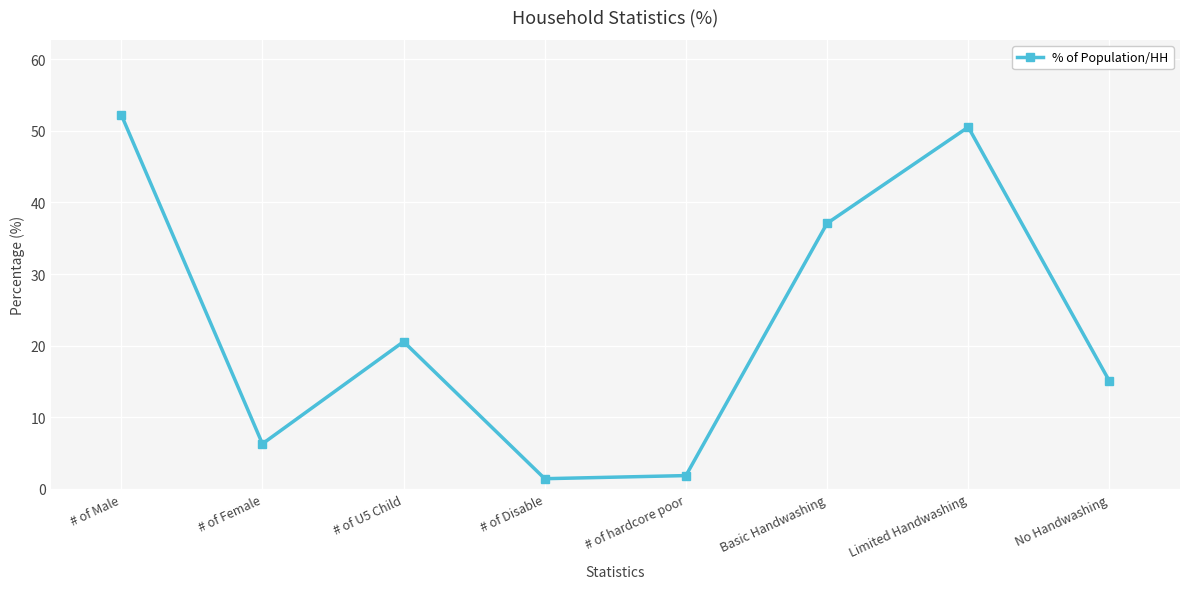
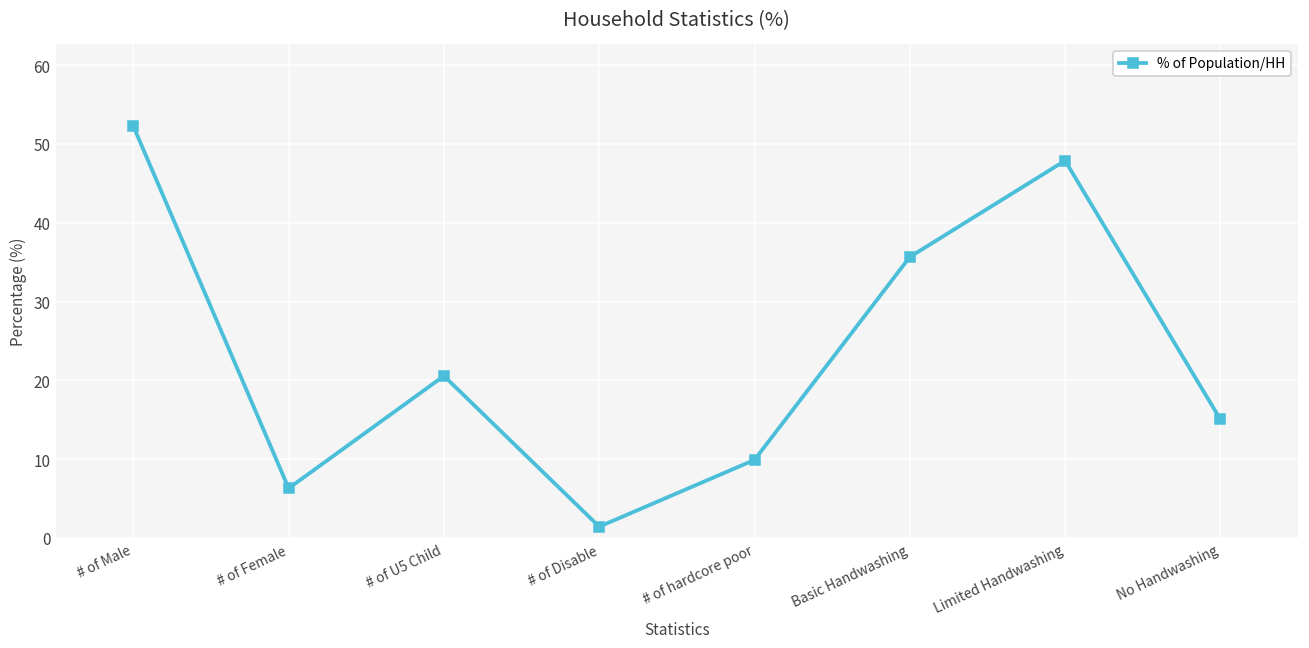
# of hardcore poor: 2 -> 10
Basic Handwashing: 37 -> 36
Limited Handwashing: 51 -> 48
